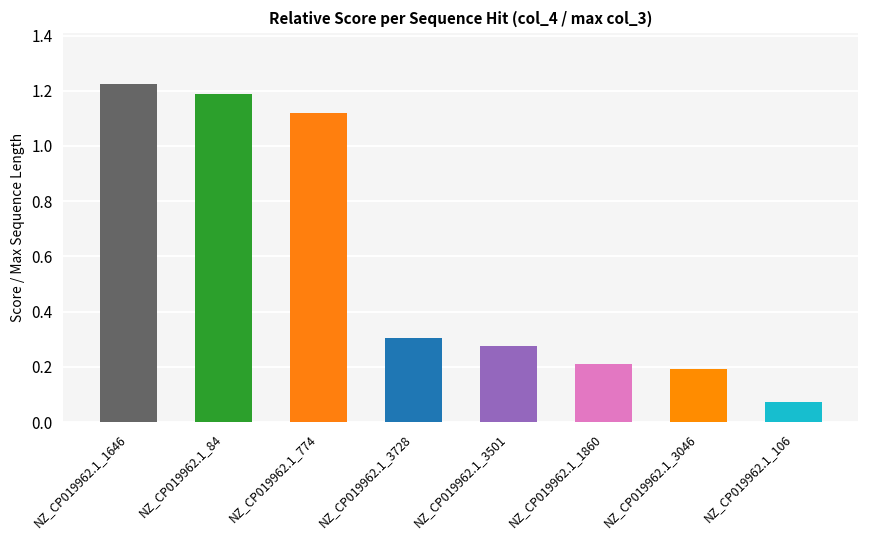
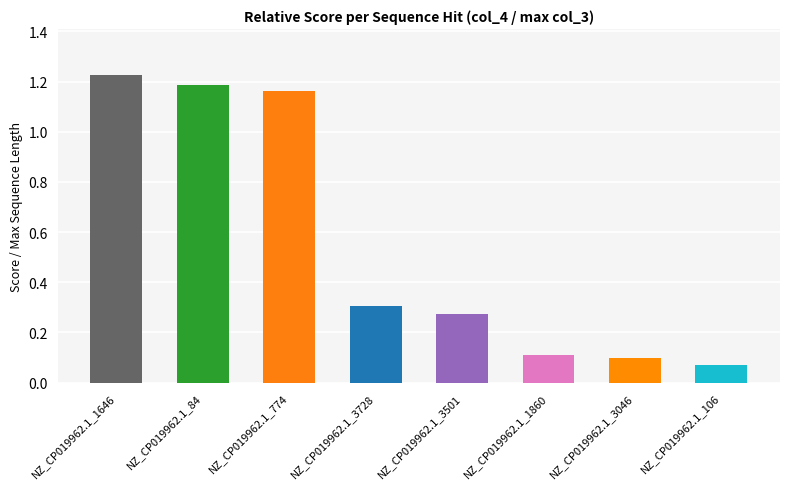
NZ_CP019962.1_774: 1.12 -> 1.16
NZ_CP019962.1_1860: 0.21 -> 0.11
NZ_CP019962.1_3046: 0.19 -> 0.10
